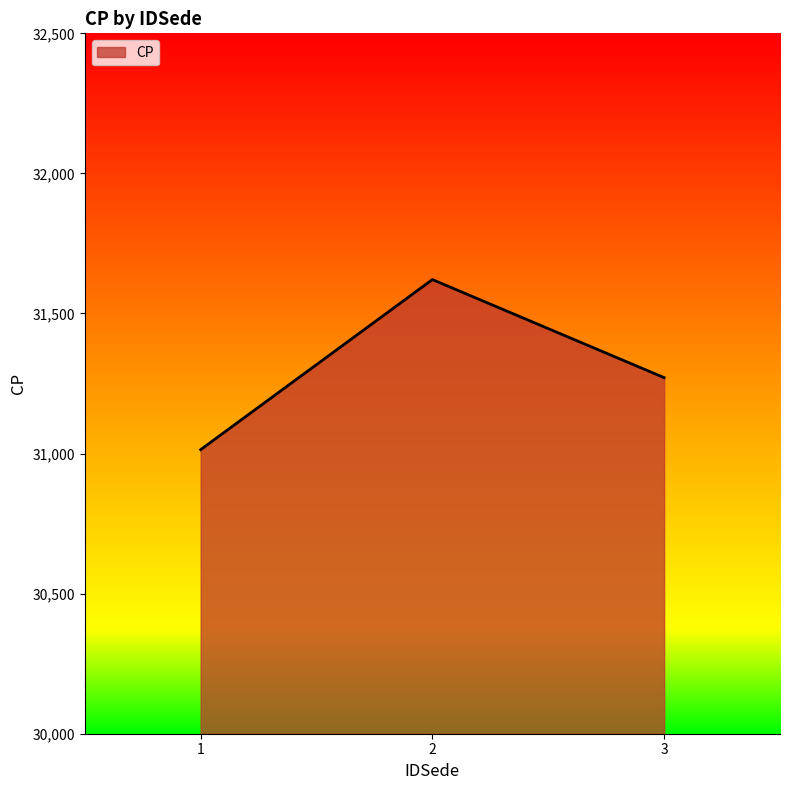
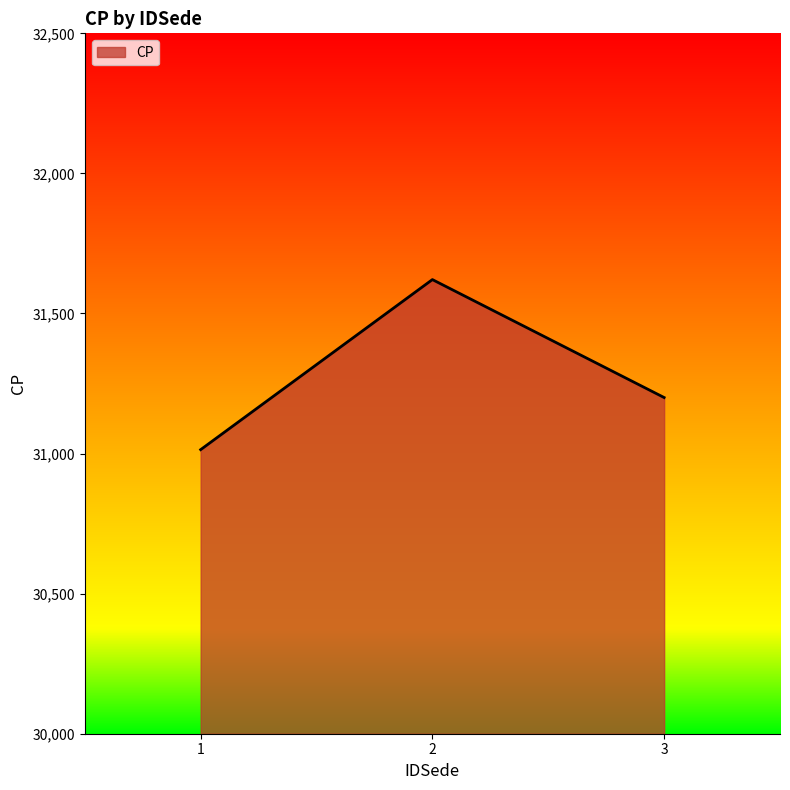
3: 31,270 -> 31,200
